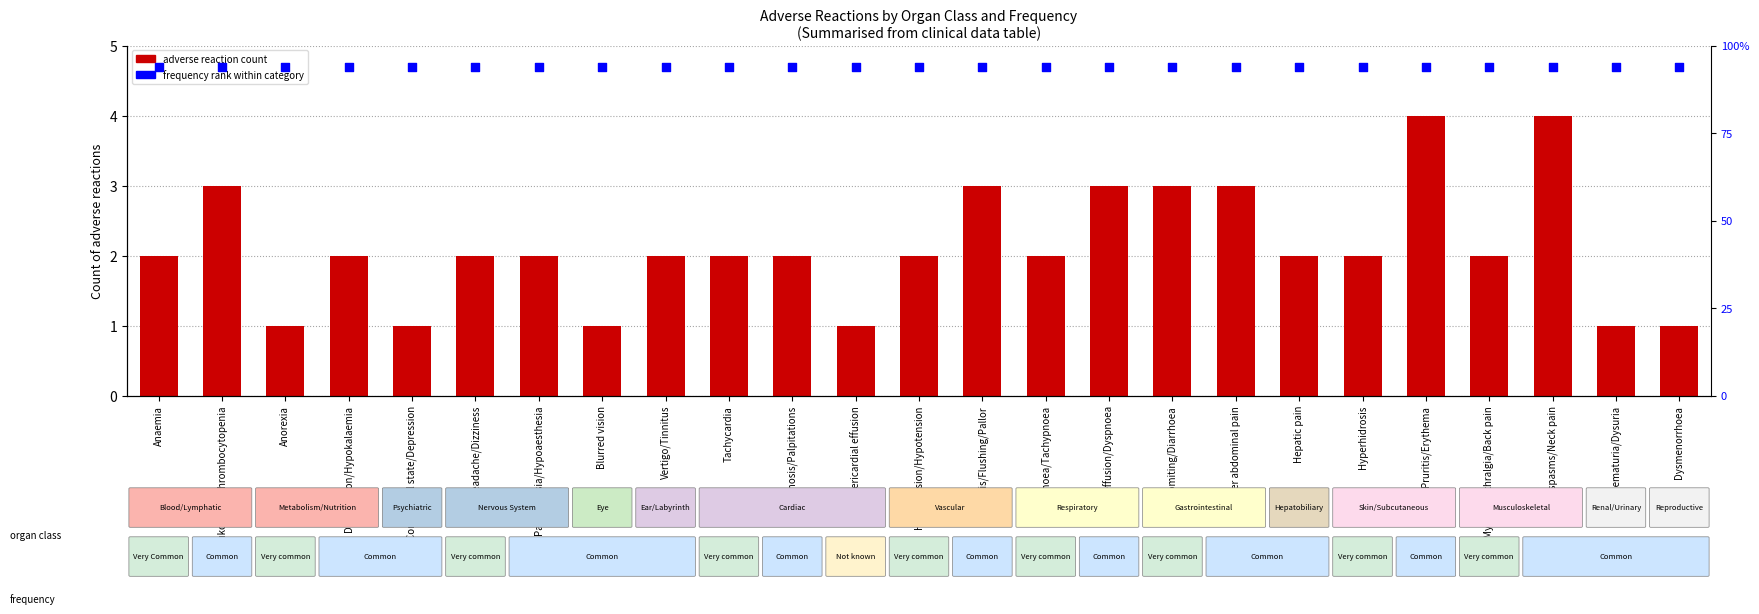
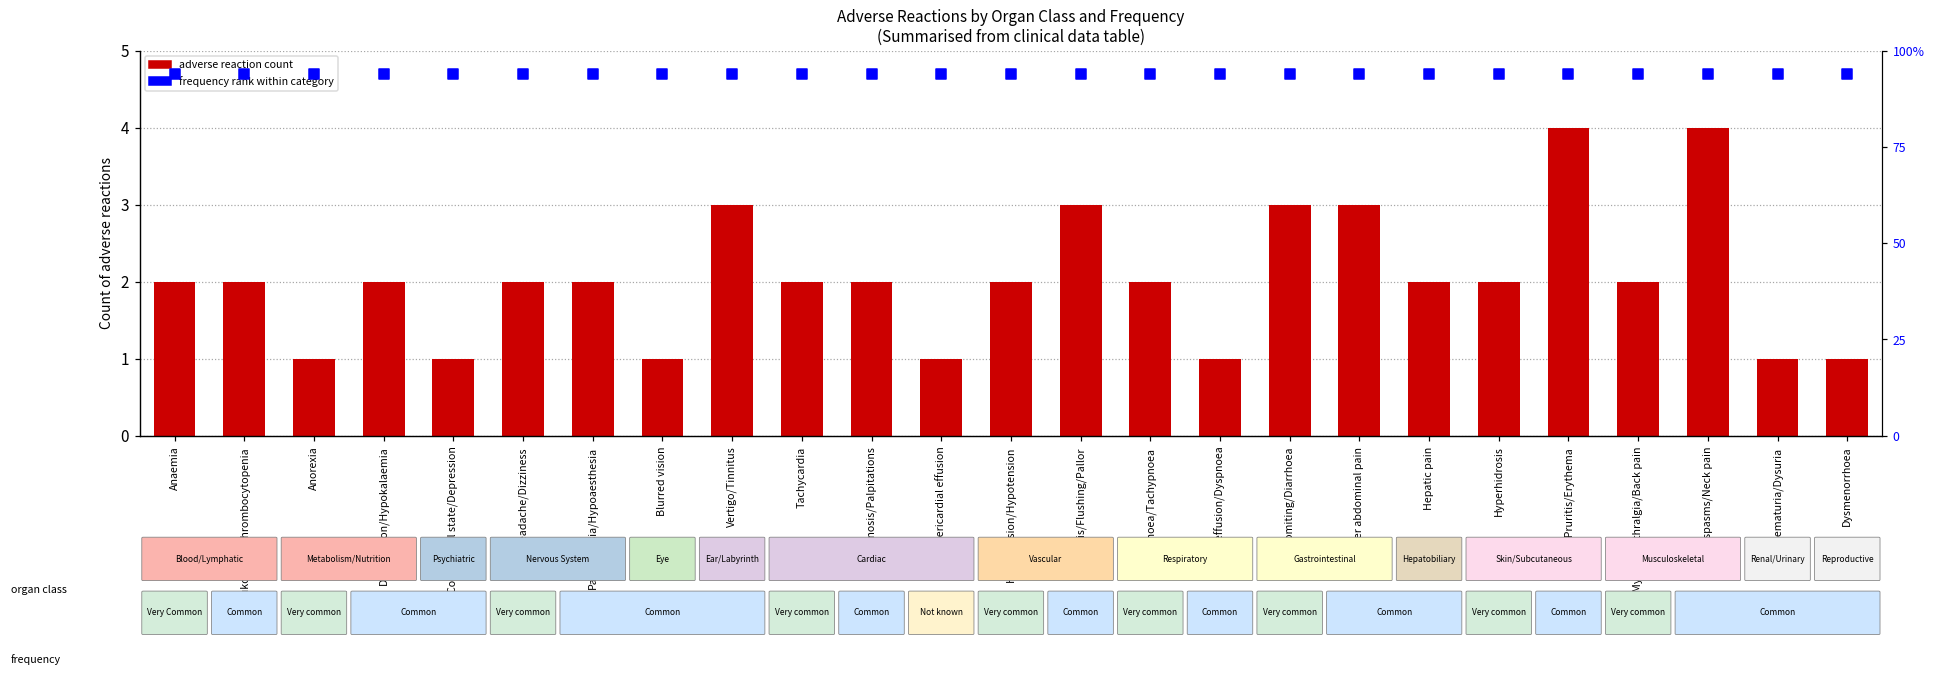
adverse reaction count, Leukopenia/Thrombocytopenia: 3 -> 2
adverse reaction count, Vertigo/Tinnitus: 2 -> 3
adverse reaction count, Pleural effusion/Dyspnoea: 3 -> 1
